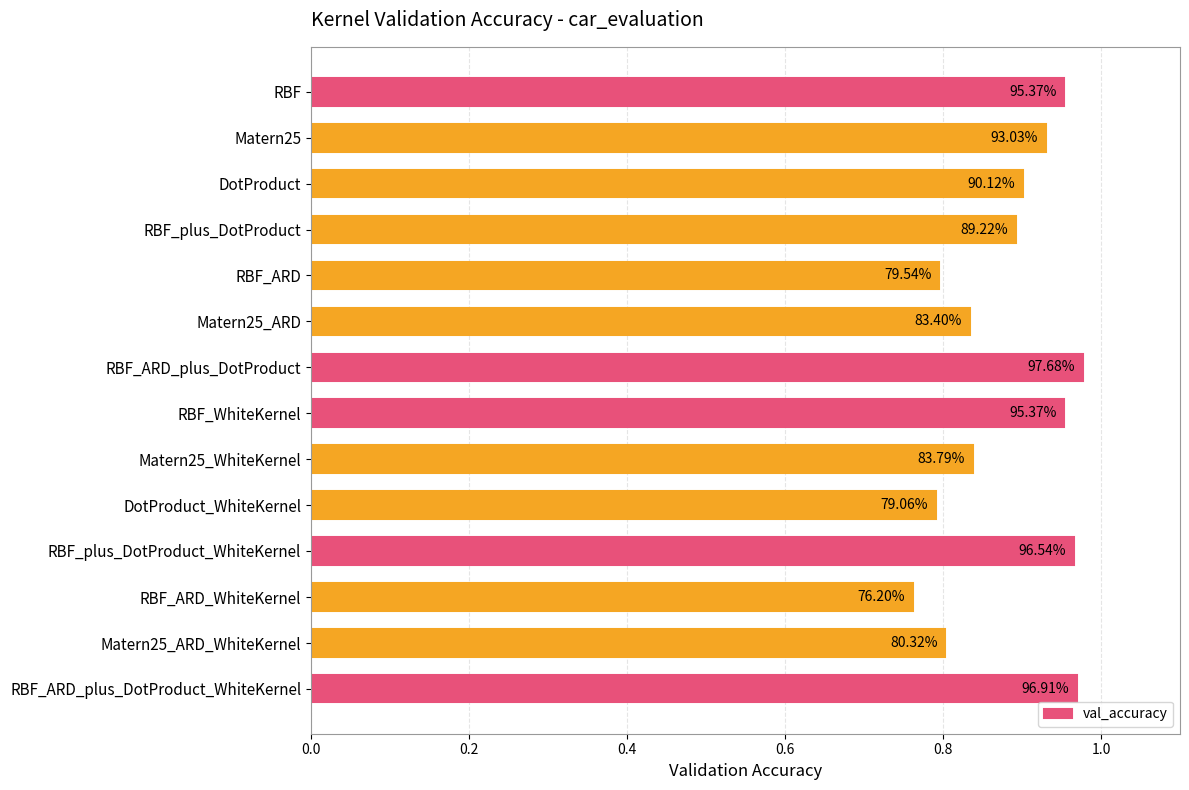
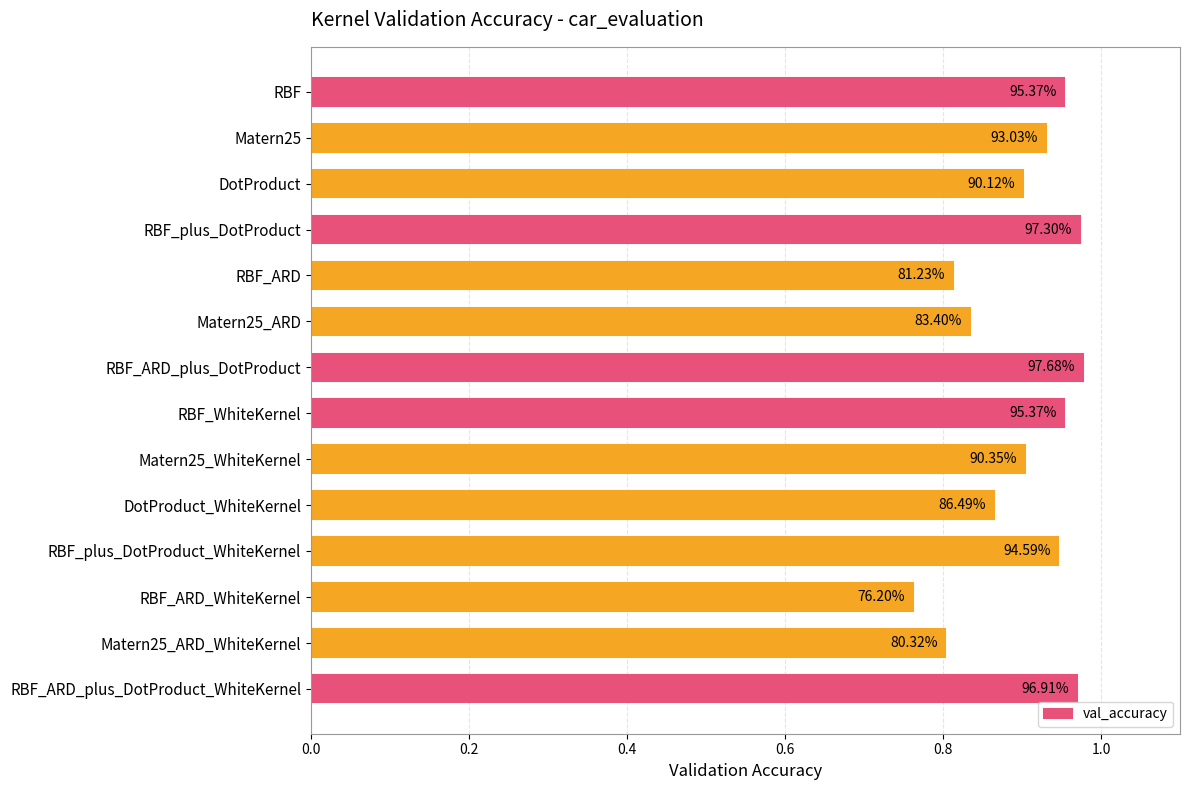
RBF_plus_DotProduct: 89.22% -> 97.30%
RBF_ARD: 79.54% -> 81.23%
Matern25_WhiteKernel: 83.79% -> 90.35%
DotProduct_WhiteKernel: 79.06% -> 86.49%
RBF_plus_DotProduct_WhiteKernel: 96.54% -> 94.59%
